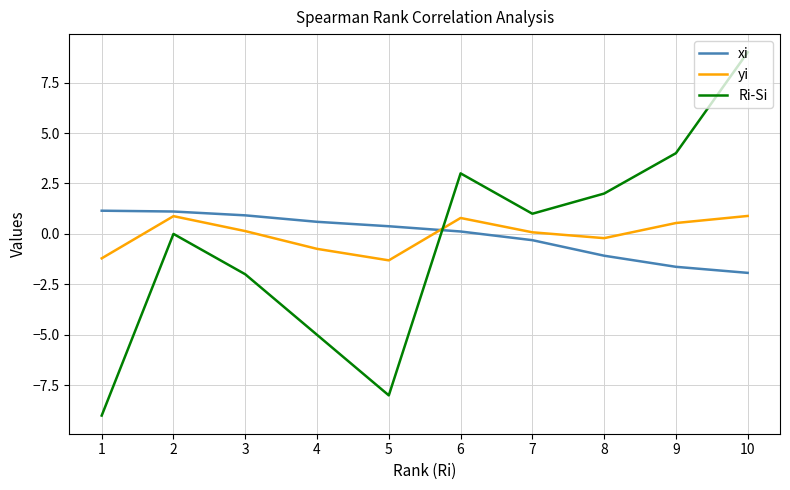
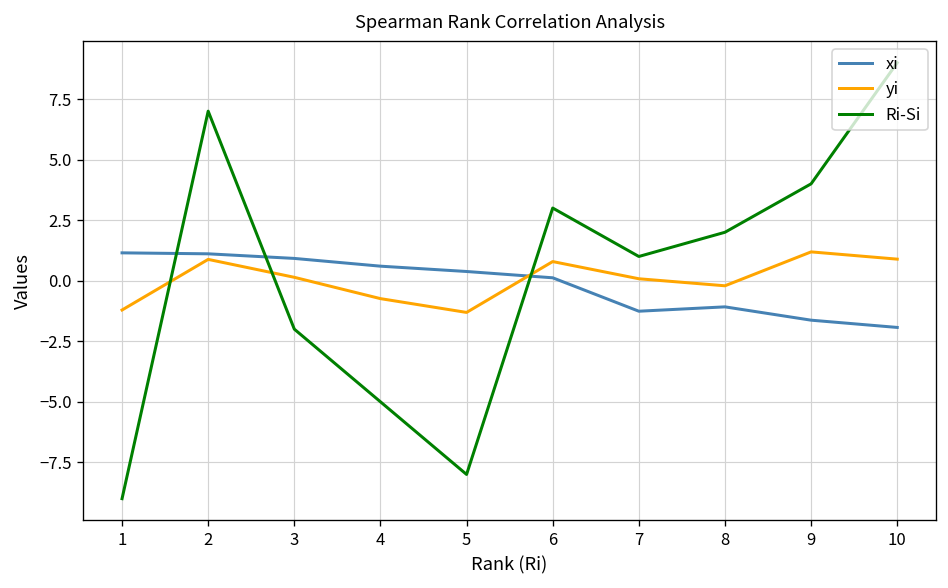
Ri-Si, 2: 0 -> 7
xi, 7: -0.3 -> -1.3
yi, 9: 0.5 -> 1.2
